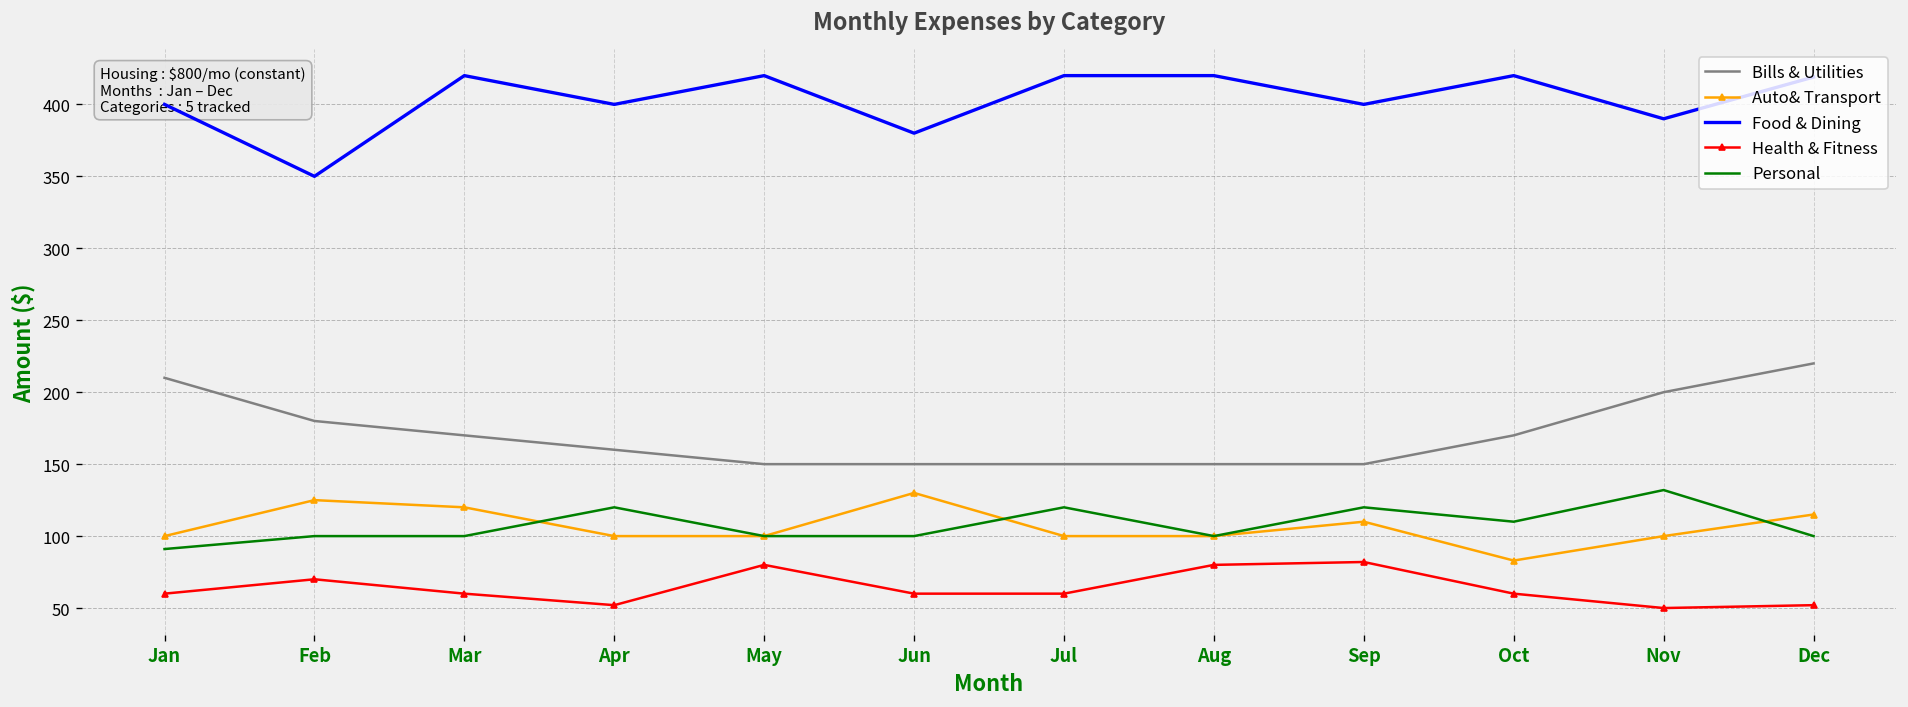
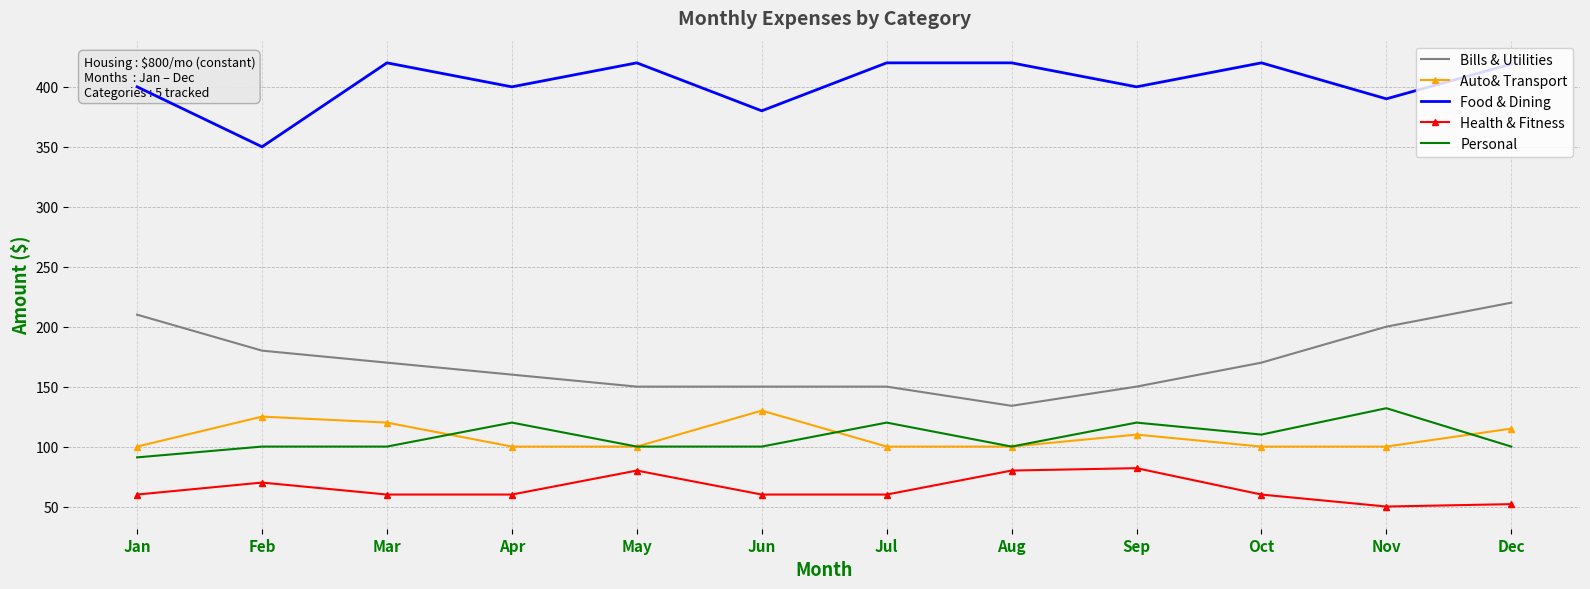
Health & Fitness, Apr: 52 -> 60
Bills & Utilities, Aug: 150 -> 134
Auto& Transport, Oct: 83 -> 100
